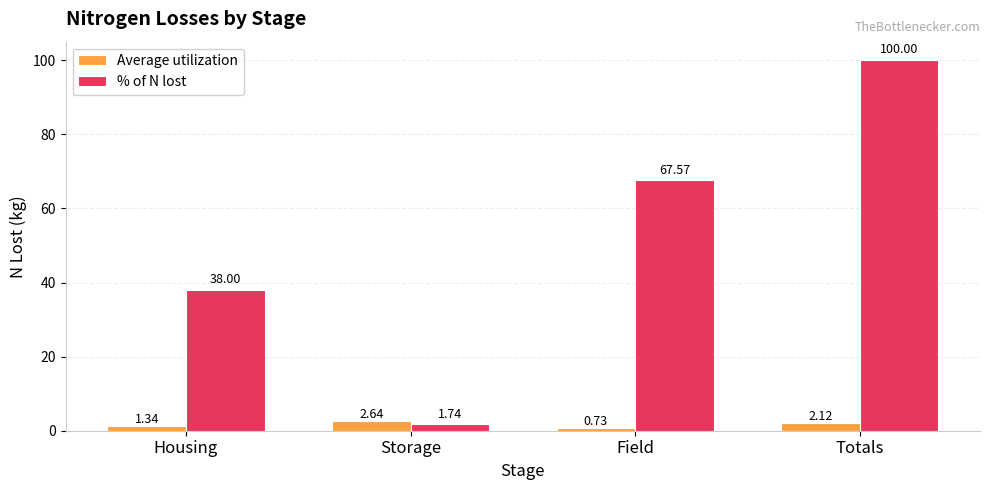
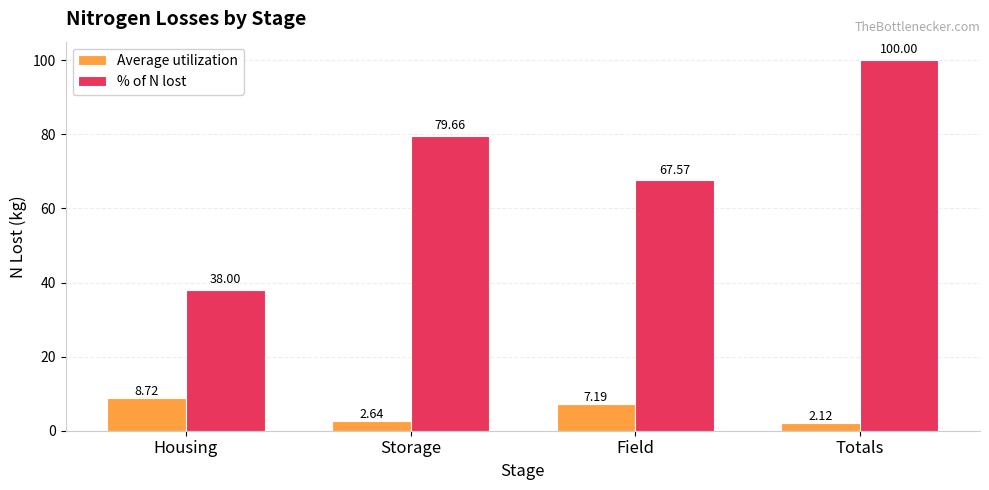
Average utilization, Housing: 1.34 -> 8.72
% of N lost, Storage: 1.74 -> 79.66
Average utilization, Field: 0.73 -> 7.19
